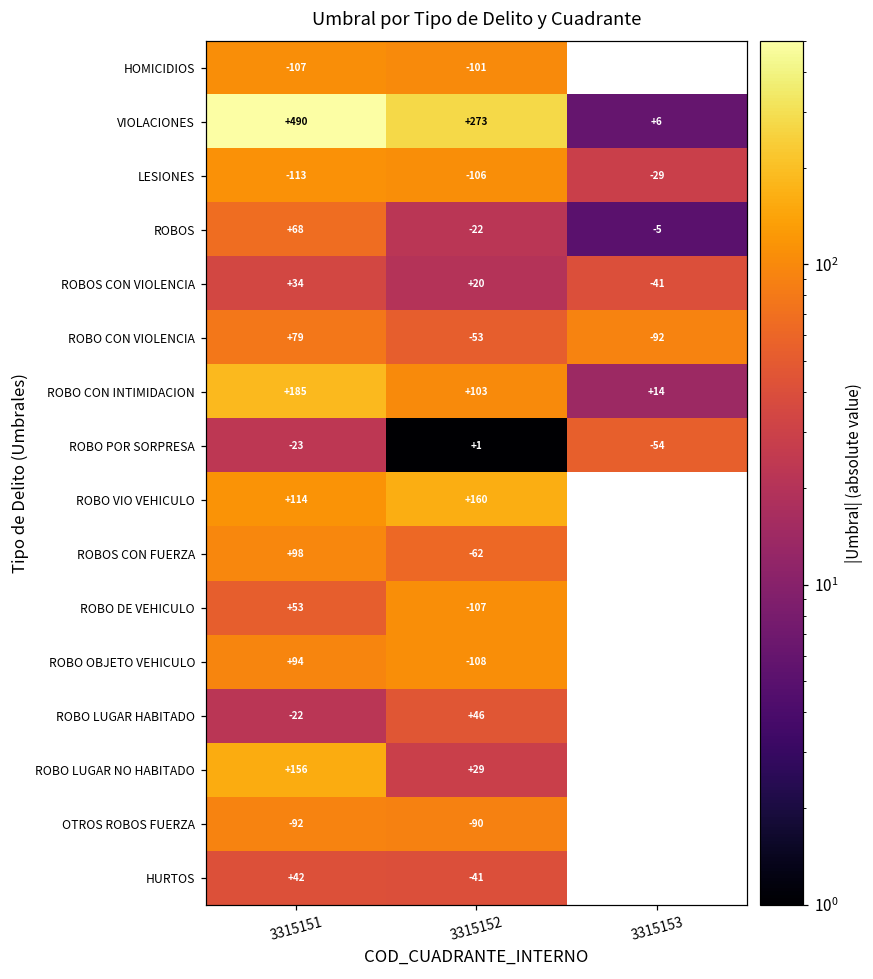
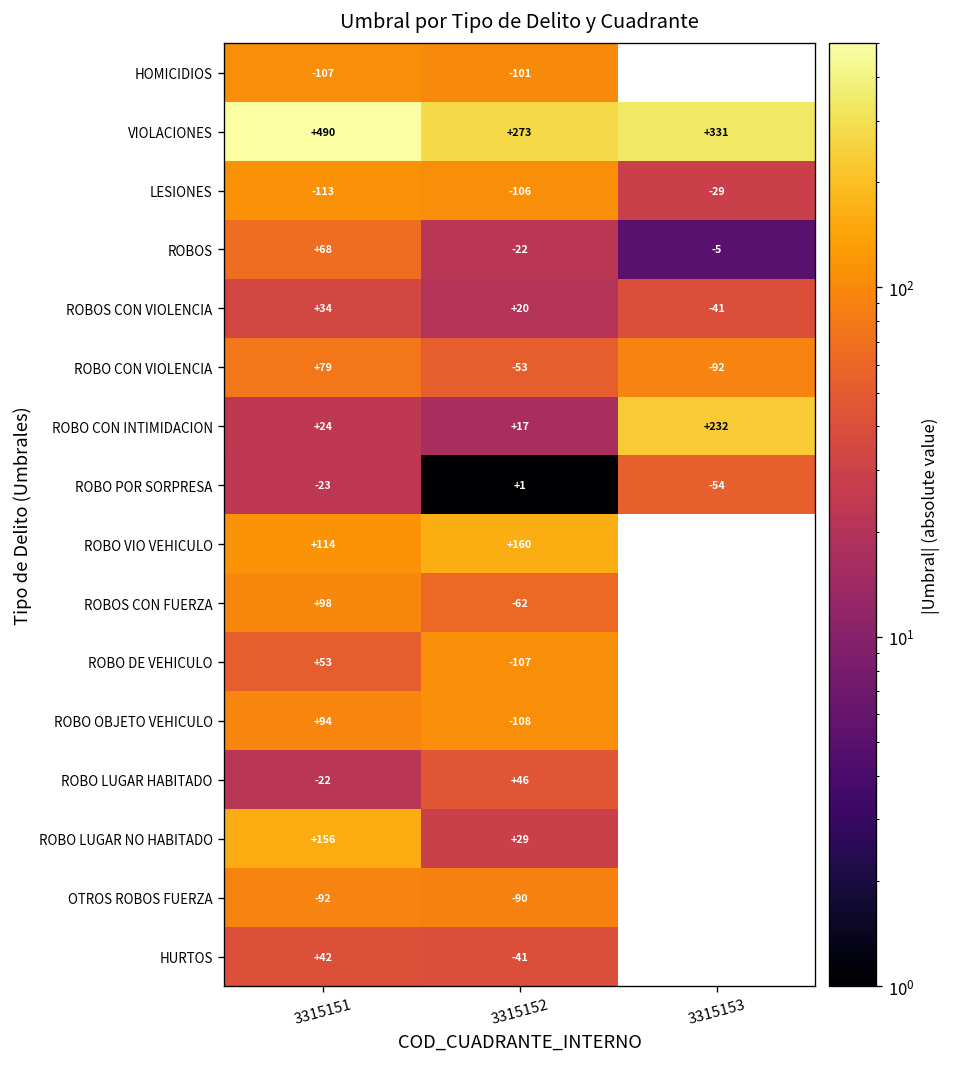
VIOLACIONES, 3315153: +6 -> +331
ROBO CON INTIMIDACION, 3315151: +185 -> +24
ROBO CON INTIMIDACION, 3315152: +103 -> +17
ROBO CON INTIMIDACION, 3315153: +14 -> +232
